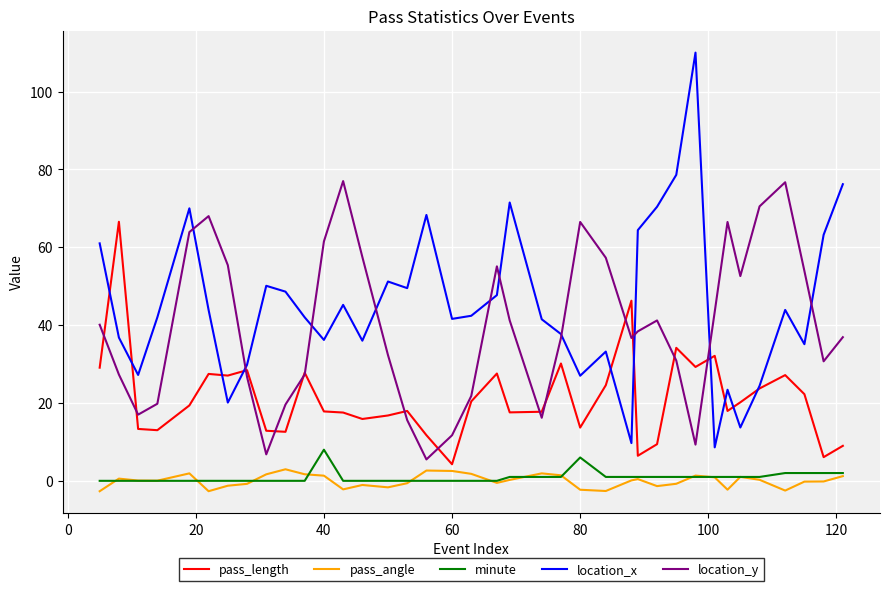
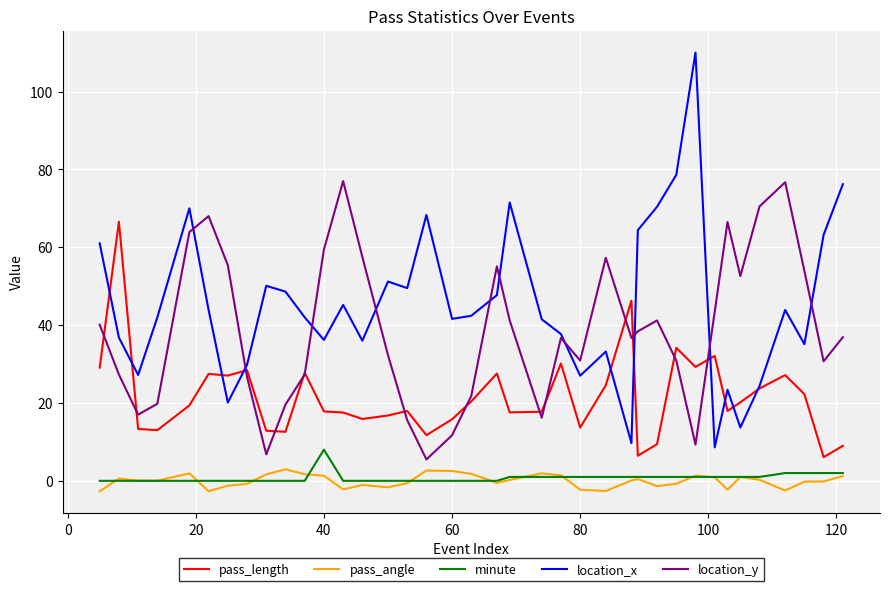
location_y, 40: 62 -> 59
pass_length, 60: 4 -> 16
minute, 80: 6 -> 1
location_y, 80: 67 -> 31
